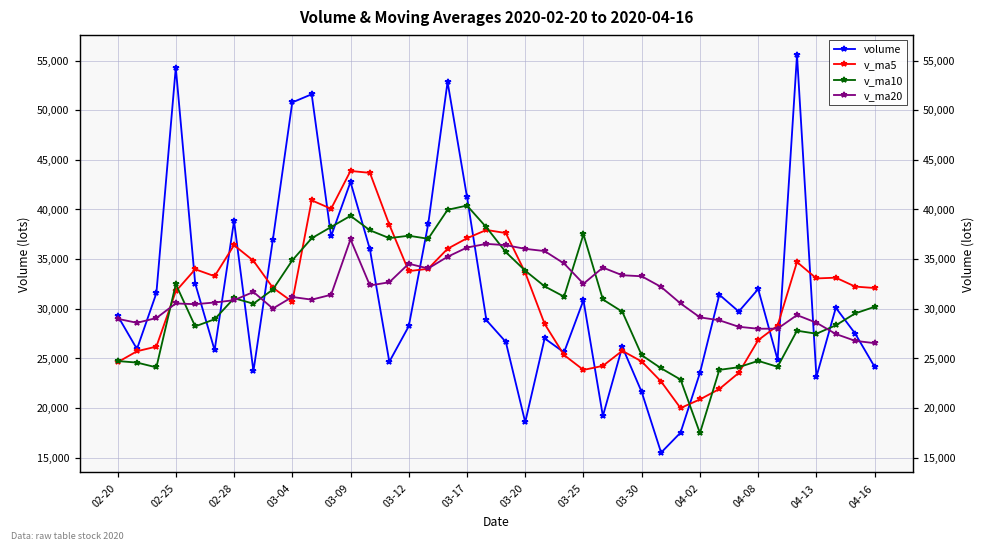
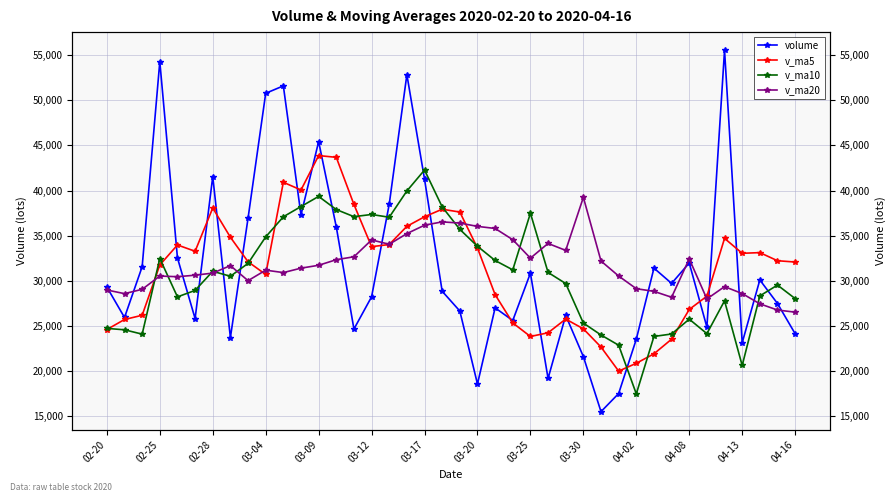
volume, 02-28: 39,000 -> 42,000
v_ma5, 02-28: 36,000 -> 38,000
volume, 03-09: 43,000 -> 45,000
v_ma20, 03-09: 37,000 -> 32,000
v_ma10, 03-17: 40,000 -> 42,000
v_ma20, 03-30: 33,000 -> 39,000
v_ma10, 04-08: 25,000 -> 26,000
v_ma20, 04-08: 28,000 -> 32,000
v_ma10, 04-13: 27,000 -> 21,000
v_ma10, 04-16: 30,000 -> 28,000
